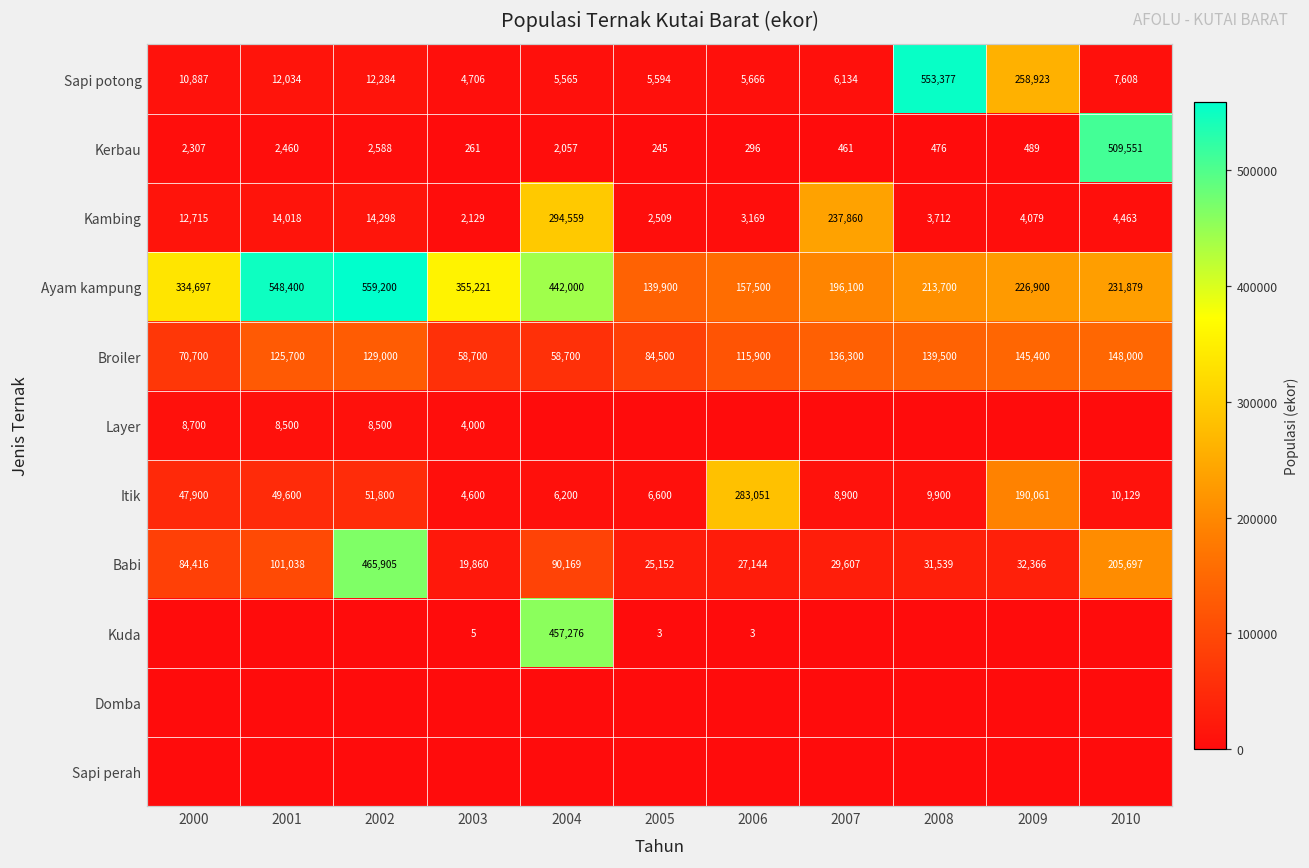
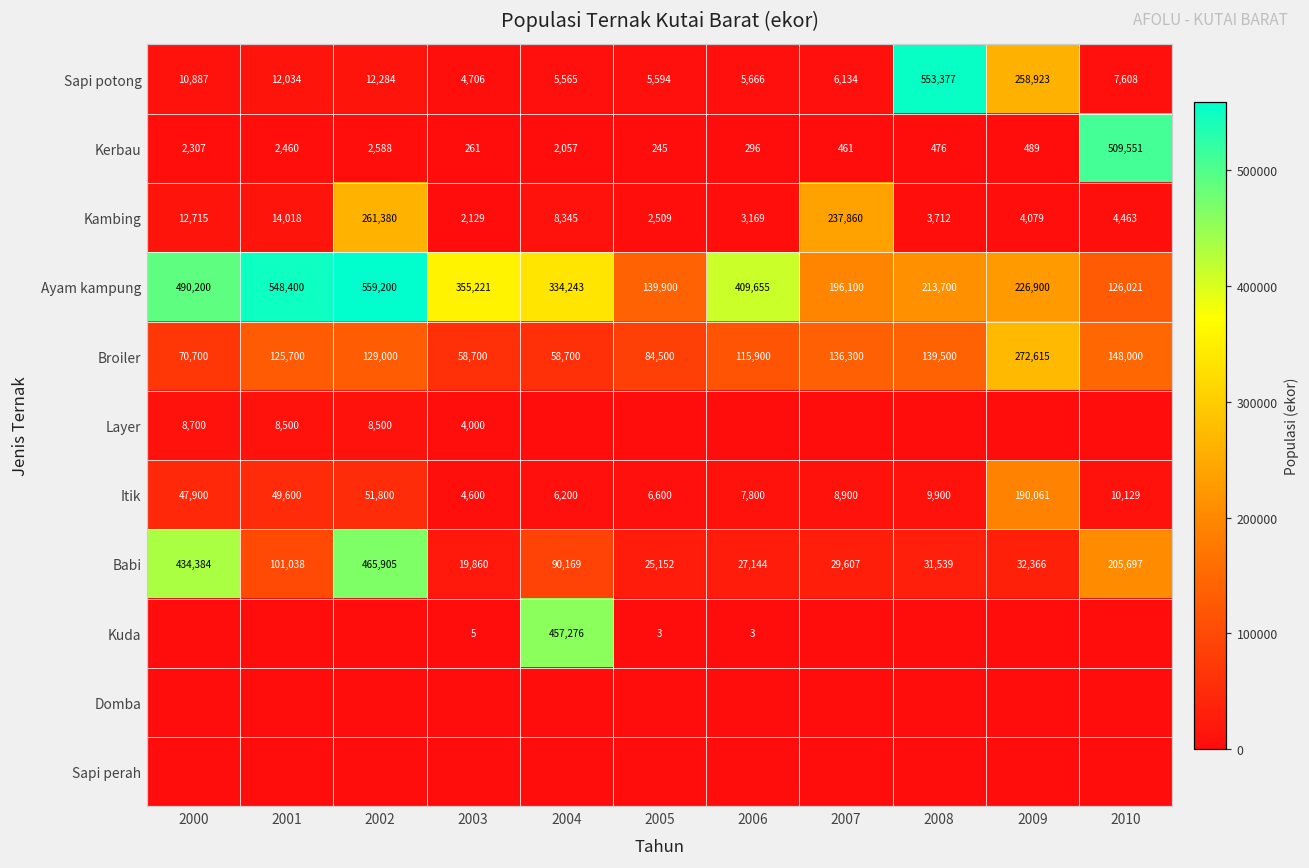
Kambing, 2002: 14,298 -> 261,380
Kambing, 2004: 294,559 -> 8,345
Ayam kampung, 2000: 334,697 -> 490,200
Ayam kampung, 2004: 442,000 -> 334,243
Ayam kampung, 2006: 157,500 -> 409,655
Ayam kampung, 2010: 231,879 -> 126,021
Broiler, 2009: 145,400 -> 272,615
Itik, 2006: 283,051 -> 7,800
Babi, 2000: 84,416 -> 434,384
